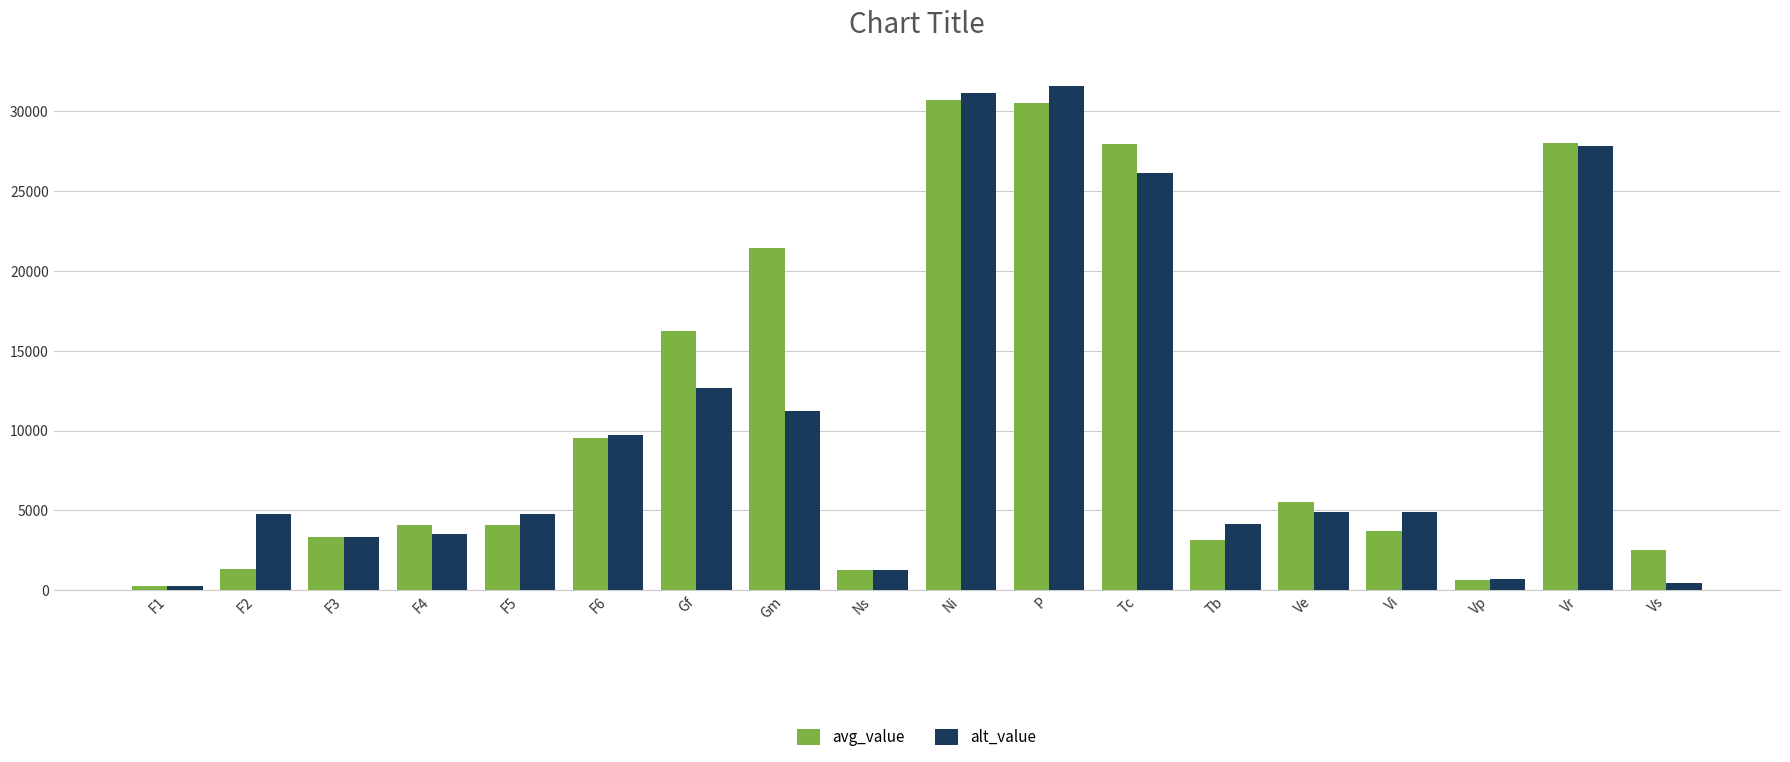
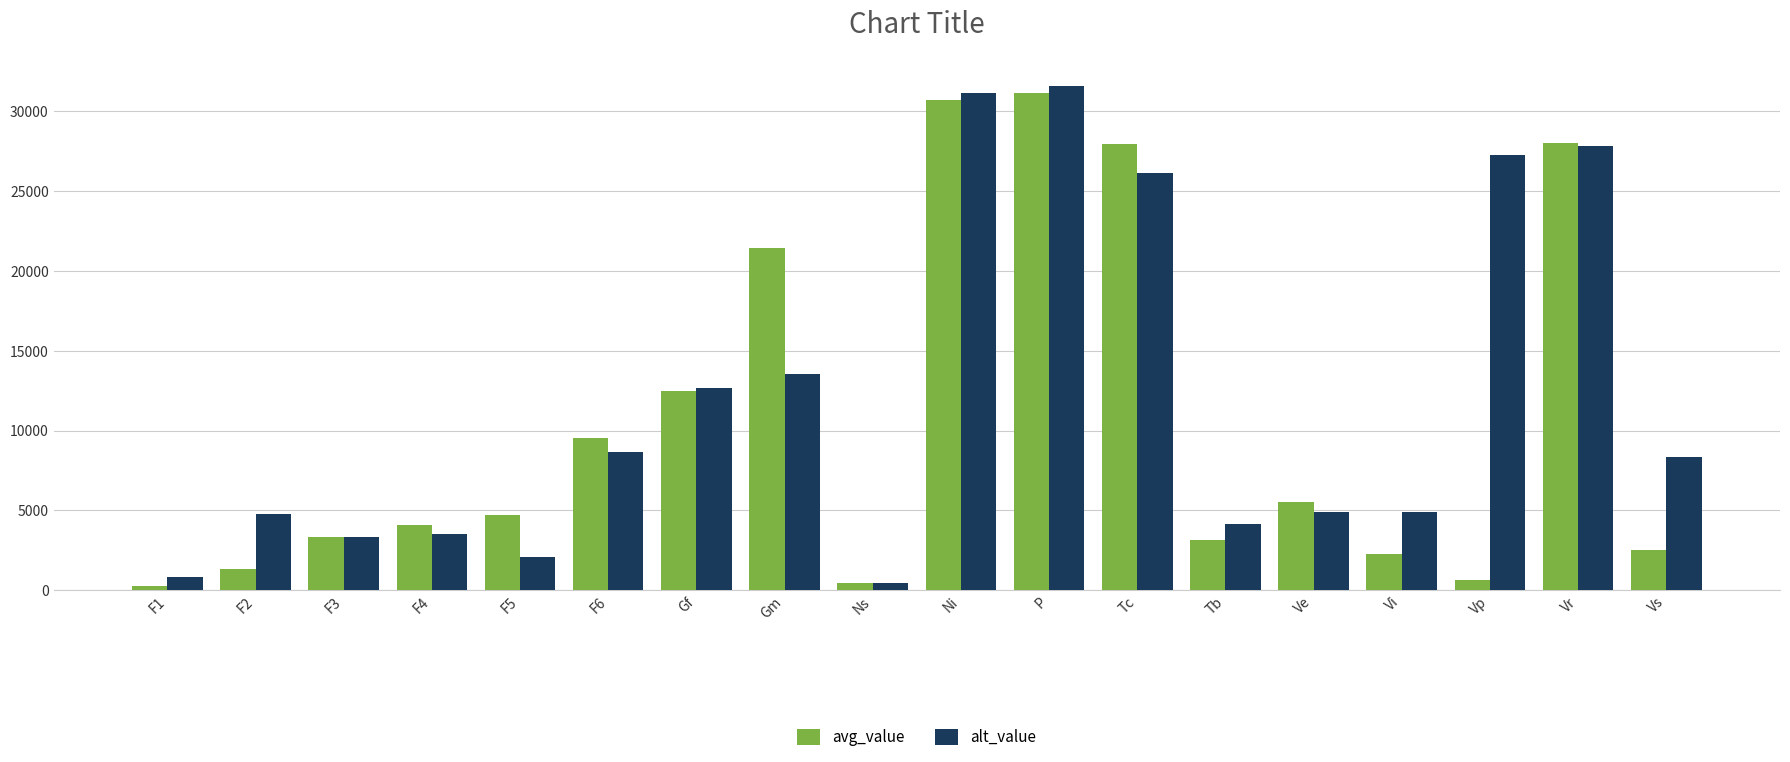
alt_value, F1: 200 -> 800
avg_value, F5: 4100 -> 4700
alt_value, F5: 4700 -> 2100
alt_value, F6: 9700 -> 8700
avg_value, Gf: 16300 -> 12500
alt_value, Gm: 11200 -> 13500
avg_value, Ns: 1200 -> 400
alt_value, Ns: 1200 -> 500
avg_value, P: 30500 -> 31100
avg_value, Vi: 3700 -> 2300
alt_value, Vp: 700 -> 27300
alt_value, Vs: 500 -> 8300
